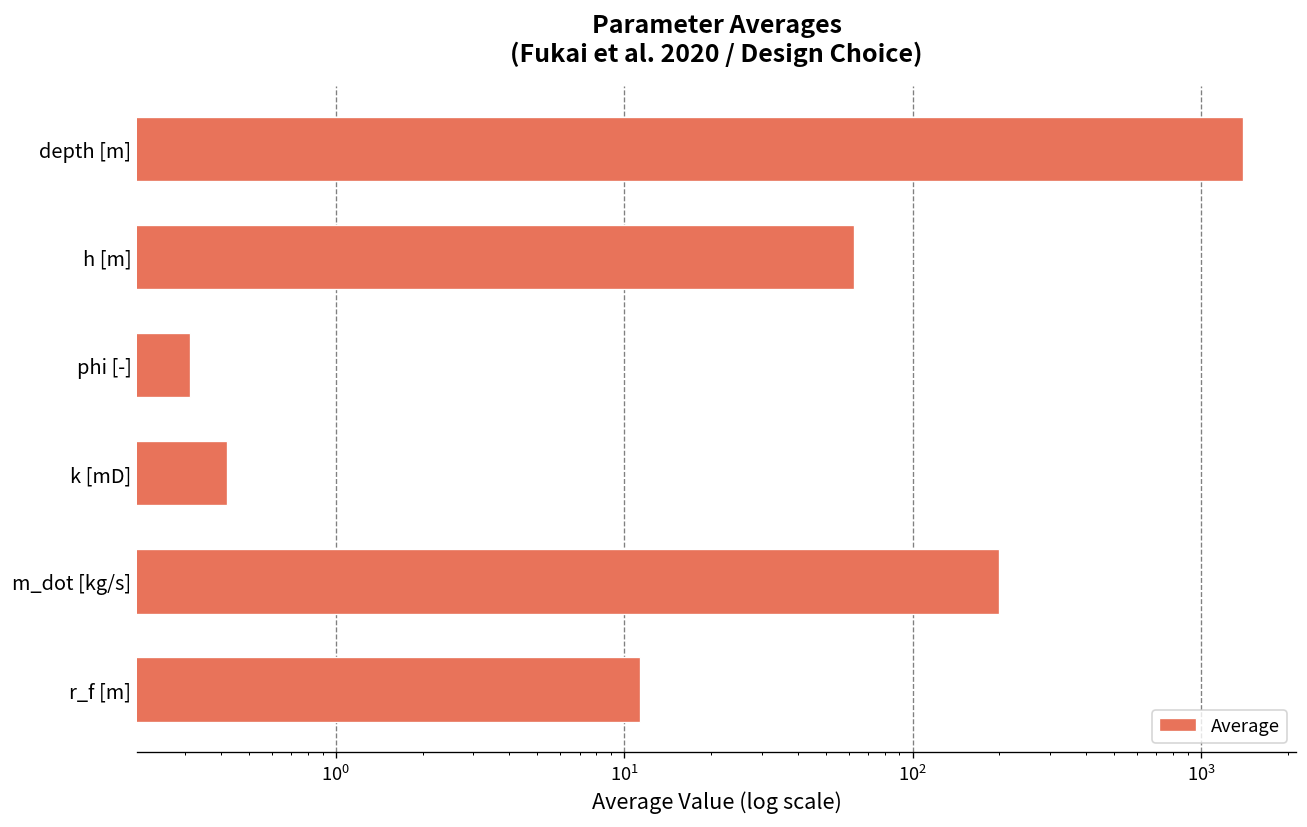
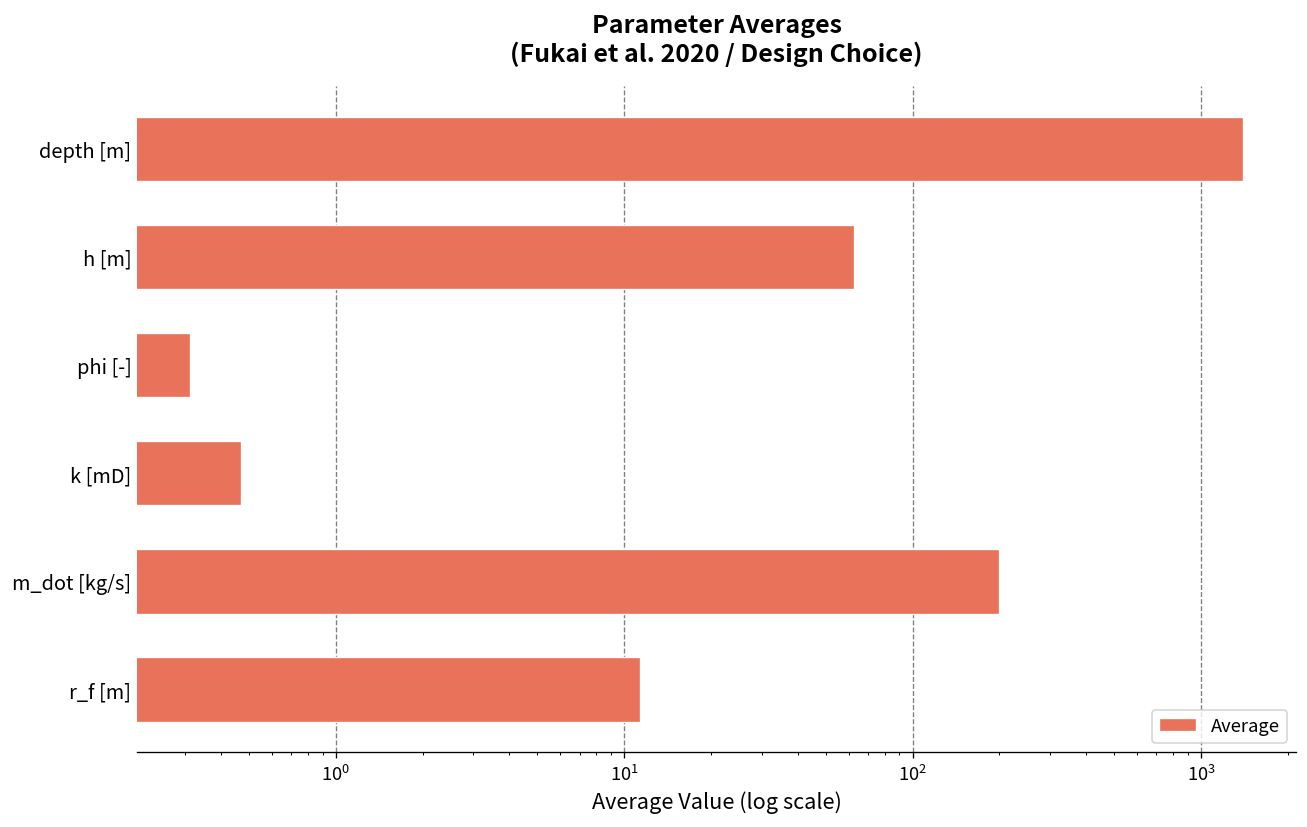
k [mD]: 0.42 -> 0.47
